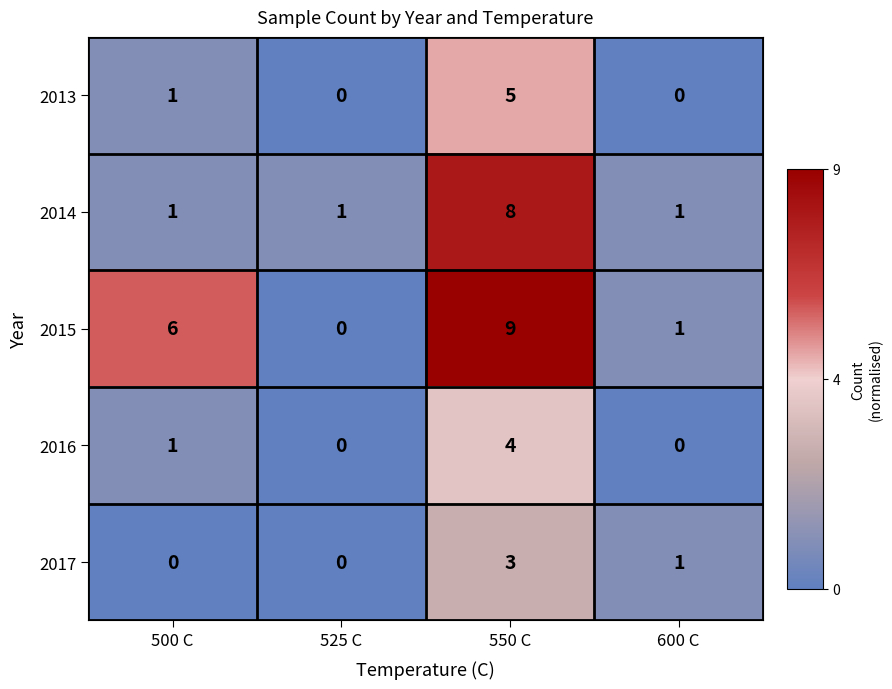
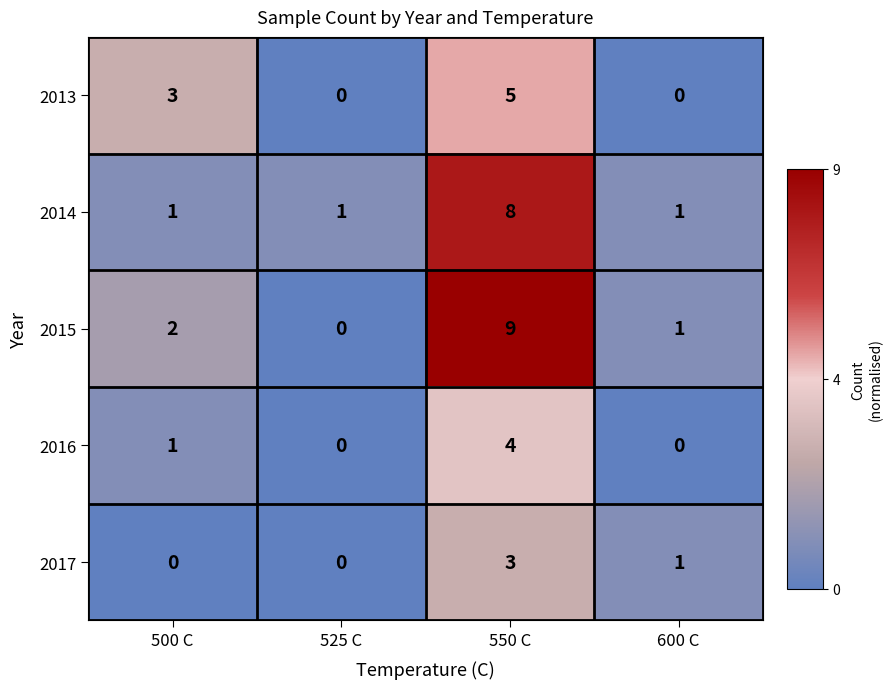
2013, 500 C: 1 -> 3
2015, 500 C: 6 -> 2
